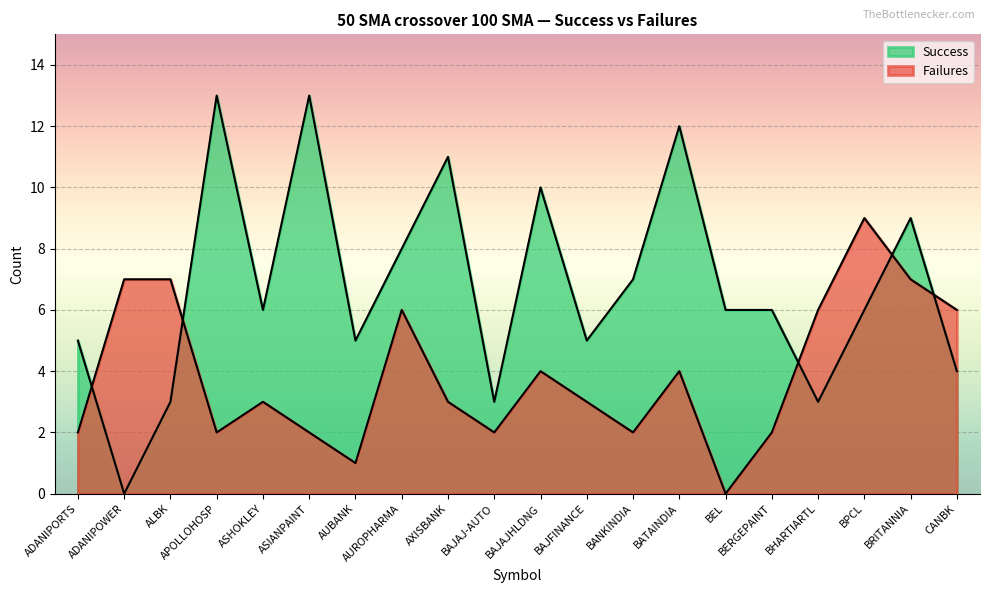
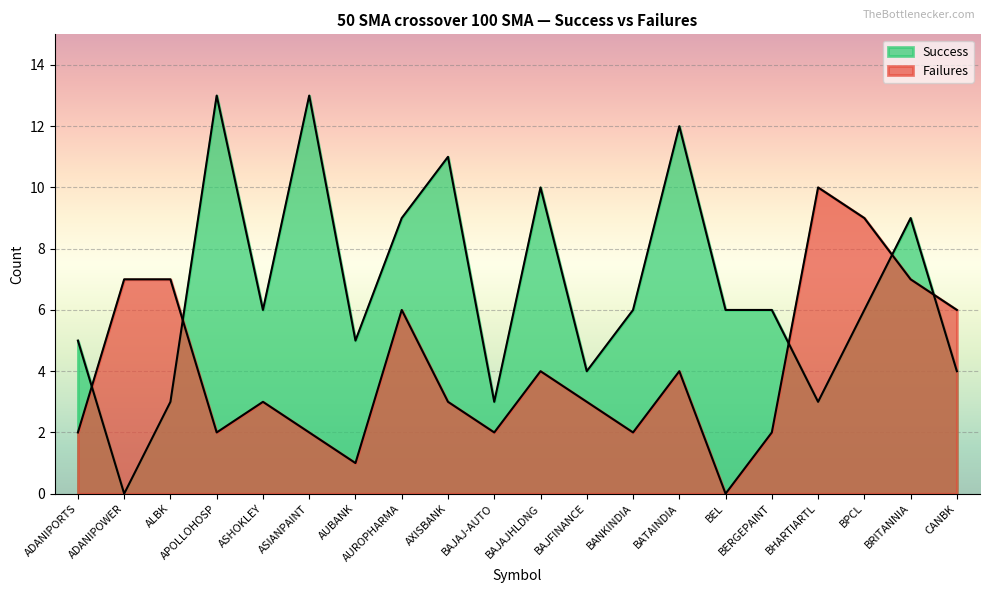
Success, AUROPHARMA: 8 -> 9
Success, BAJFINANCE: 5 -> 4
Success, BANKINDIA: 7 -> 6
Failures, BHARTIARTL: 6 -> 10
